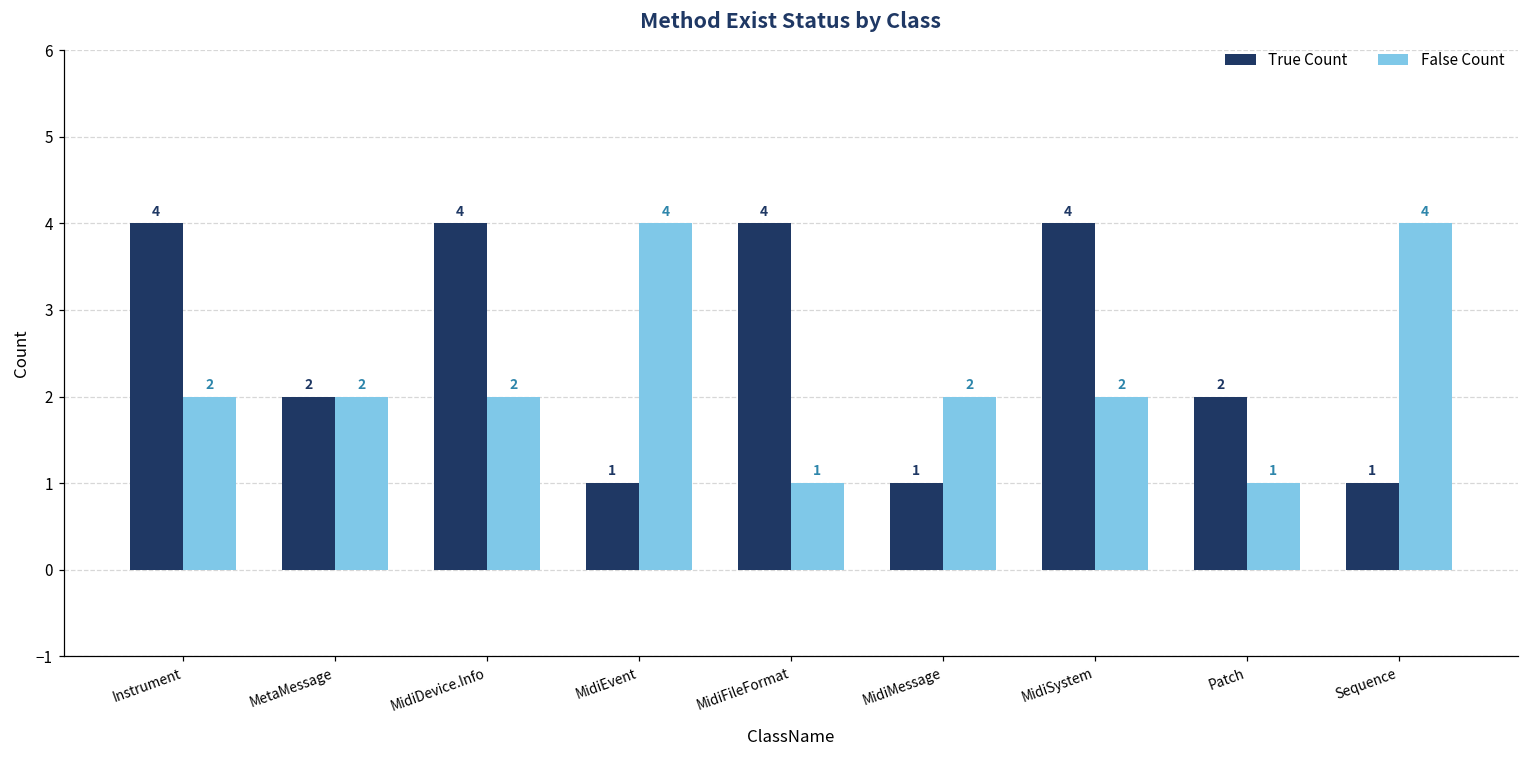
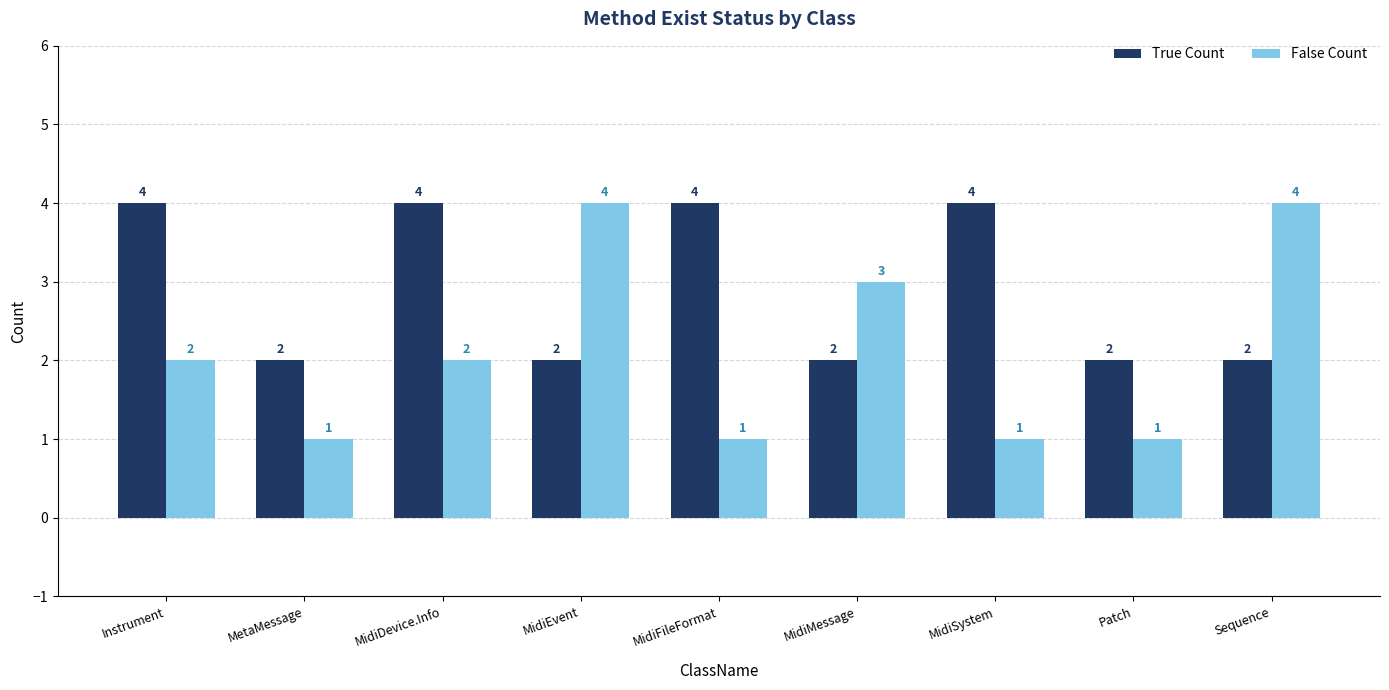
False Count, MetaMessage: 2 -> 1
True Count, MidiEvent: 1 -> 2
True Count, MidiMessage: 1 -> 2
False Count, MidiMessage: 2 -> 3
False Count, MidiSystem: 2 -> 1
True Count, Sequence: 1 -> 2
